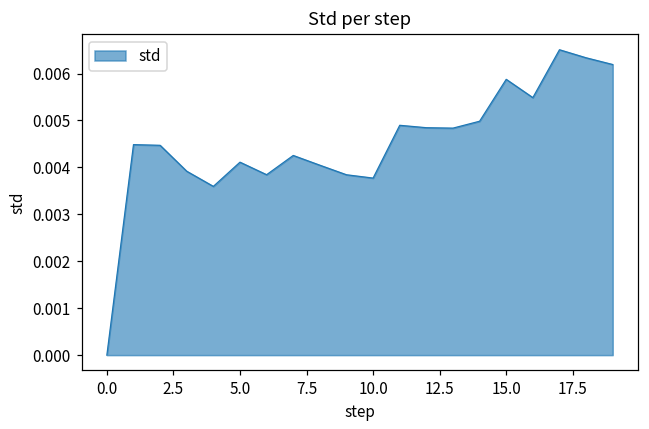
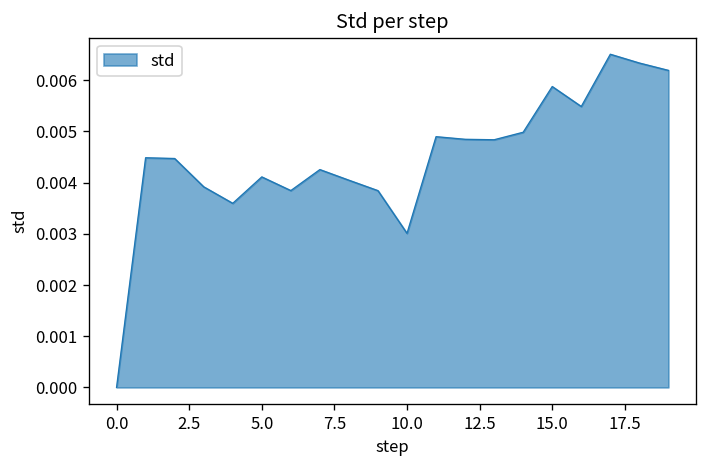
10.0: 0.0038 -> 0.0030
